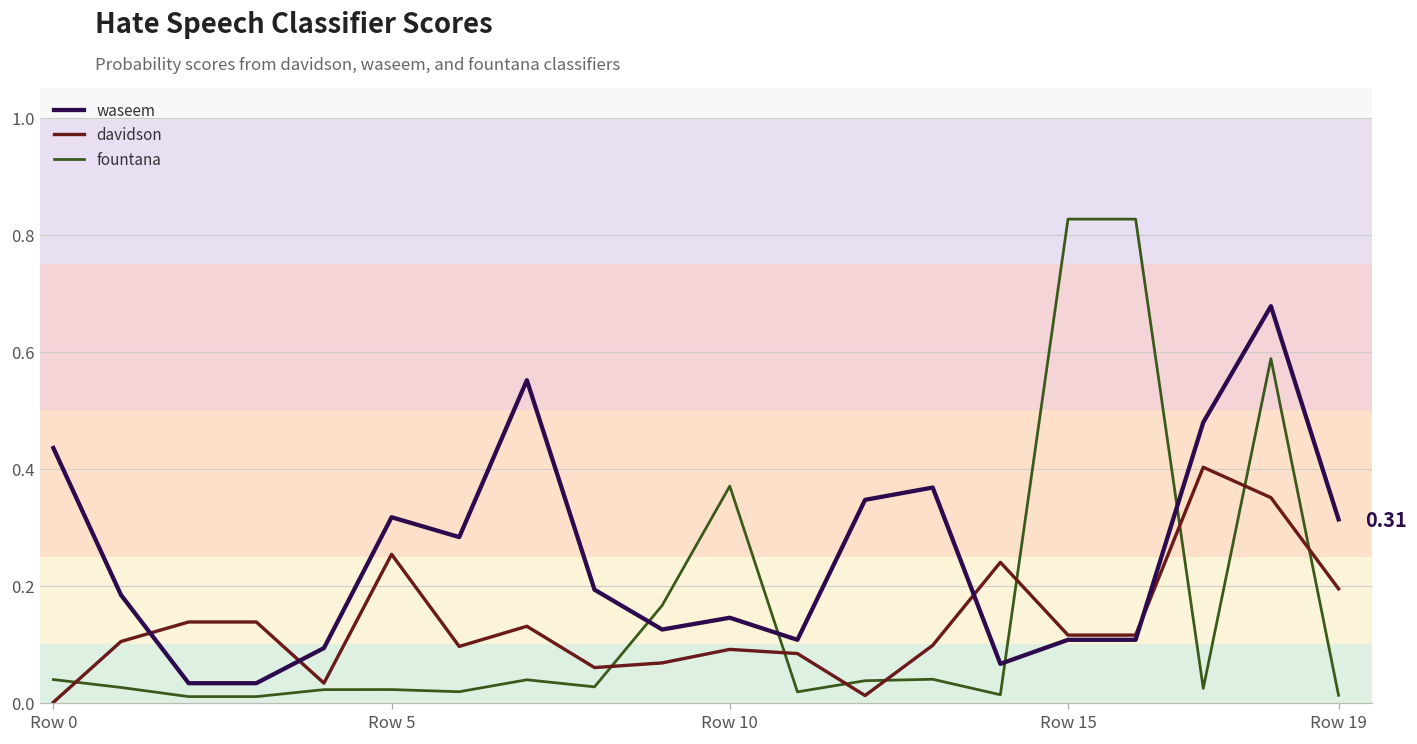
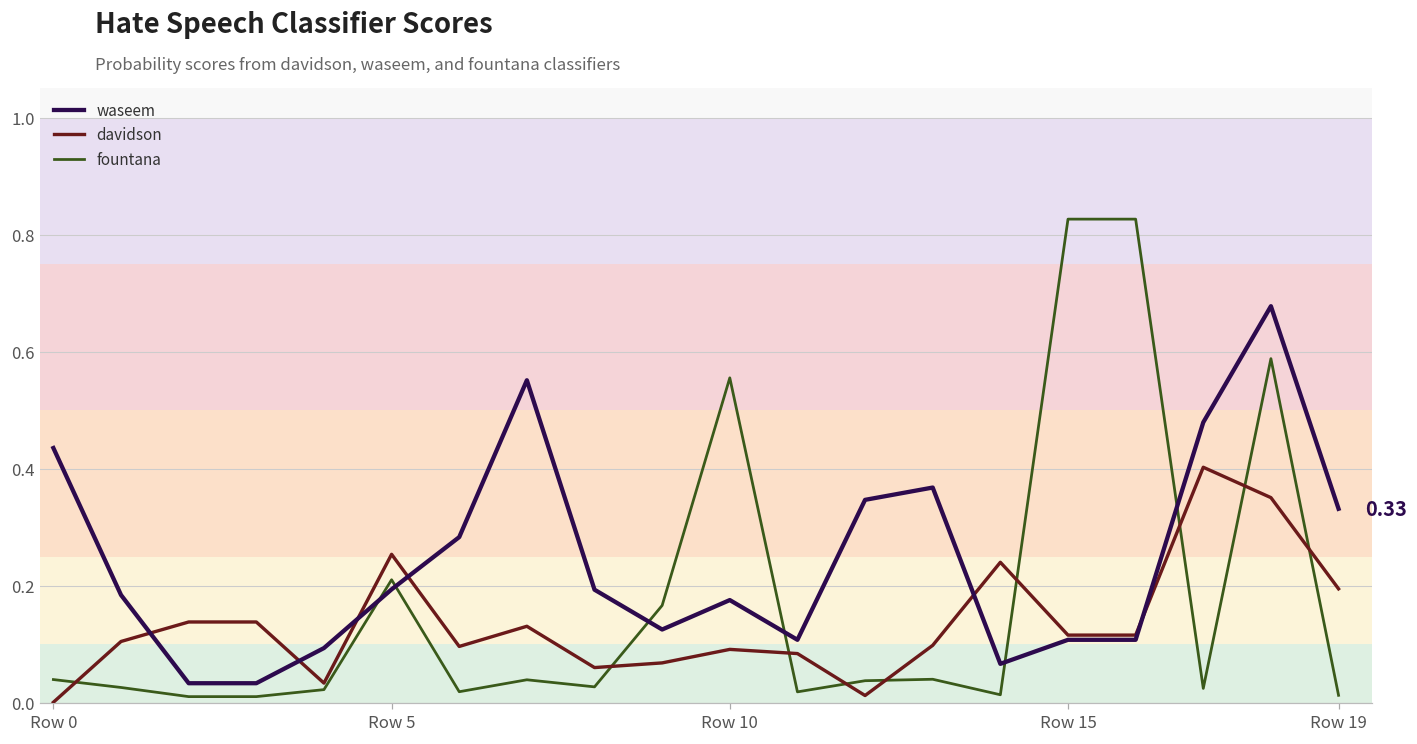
waseem, Row 5: 0.32 -> 0.19
fountana, Row 5: 0.02 -> 0.21
waseem, Row 10: 0.15 -> 0.18
fountana, Row 10: 0.37 -> 0.56
waseem, Row 19: 0.31 -> 0.33
